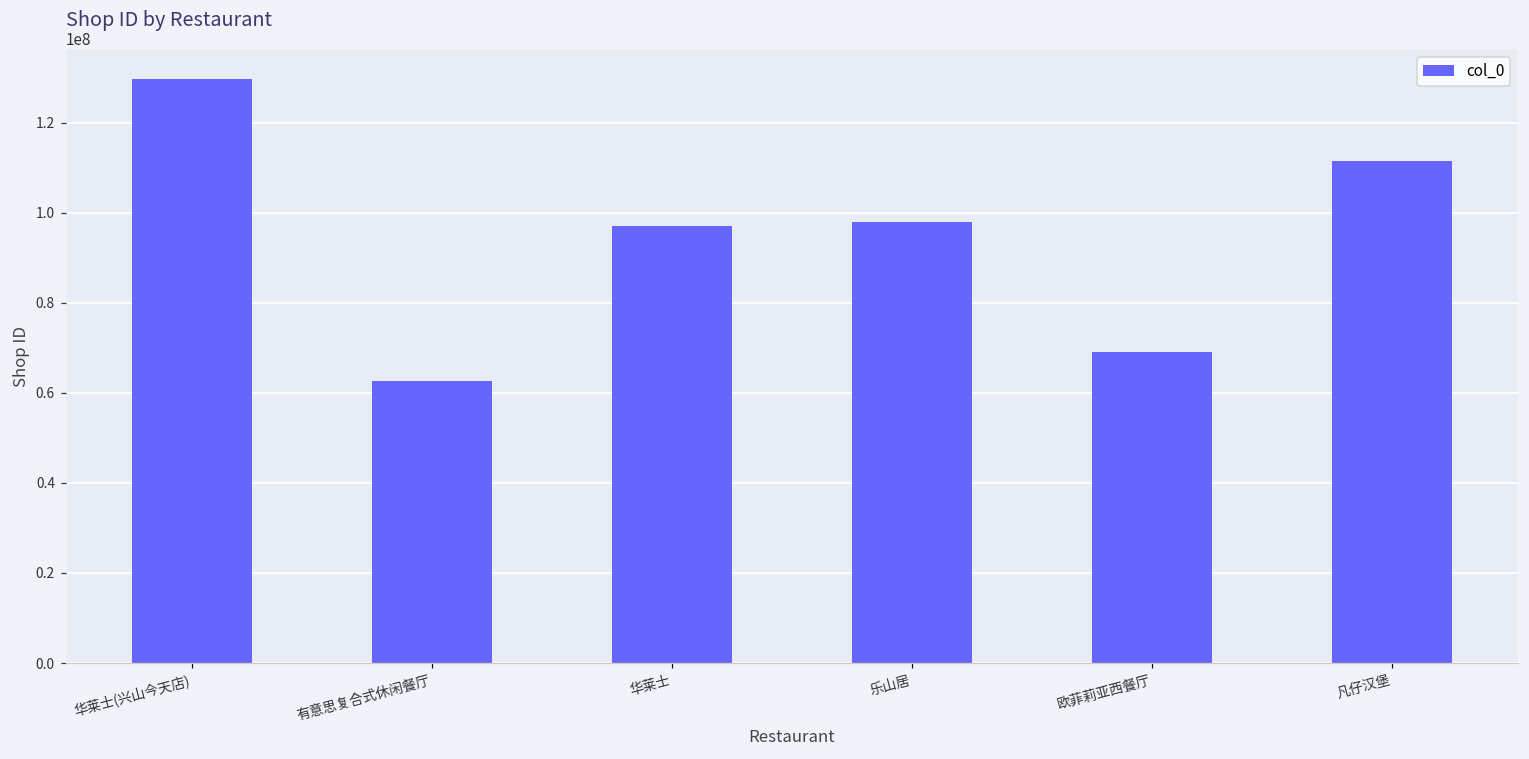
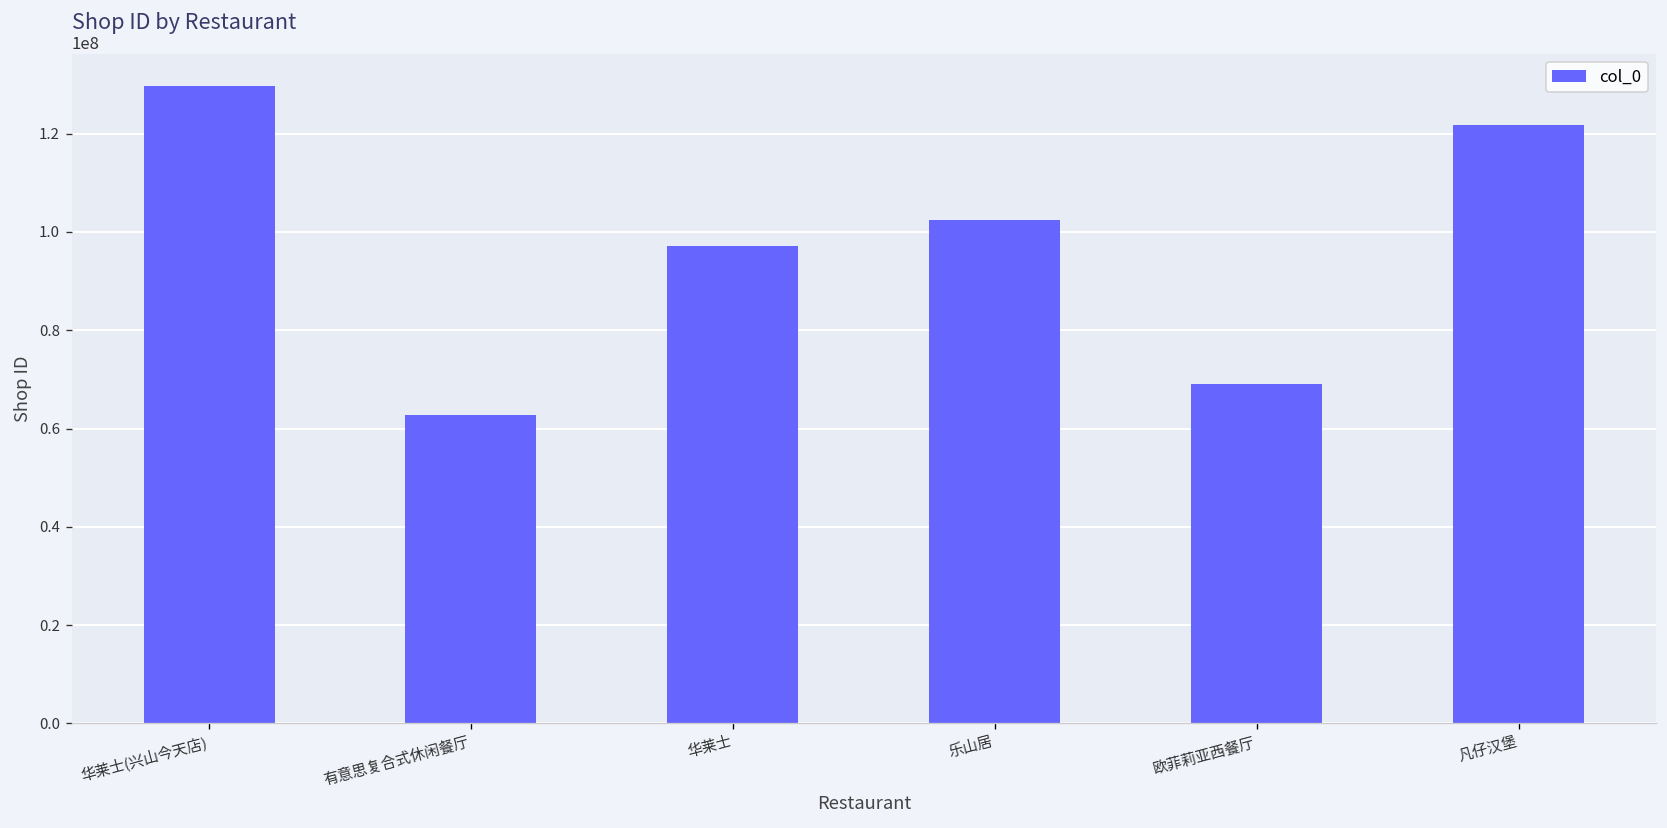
乐山居: 98000000 -> 102000000
凡仔汉堡: 111000000 -> 122000000
